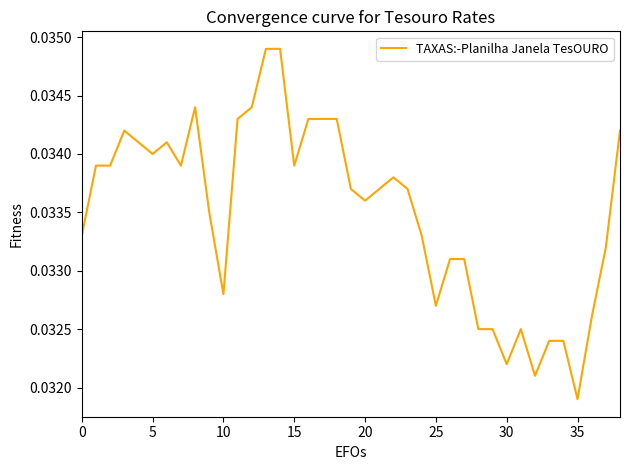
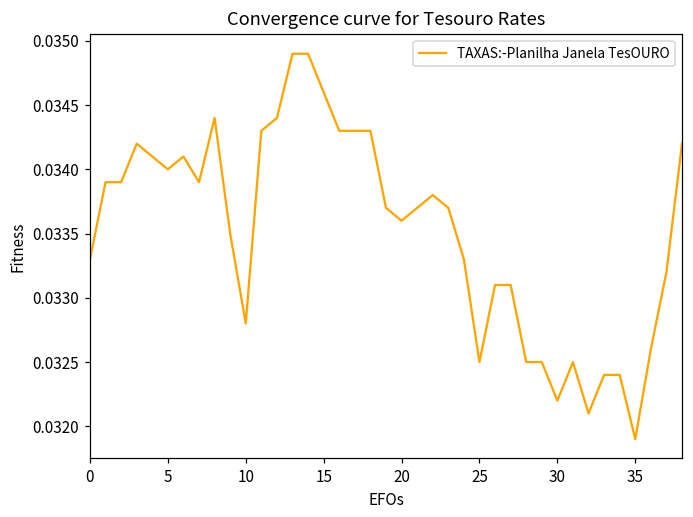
15: 0.0339 -> 0.0346
25: 0.0327 -> 0.0325
